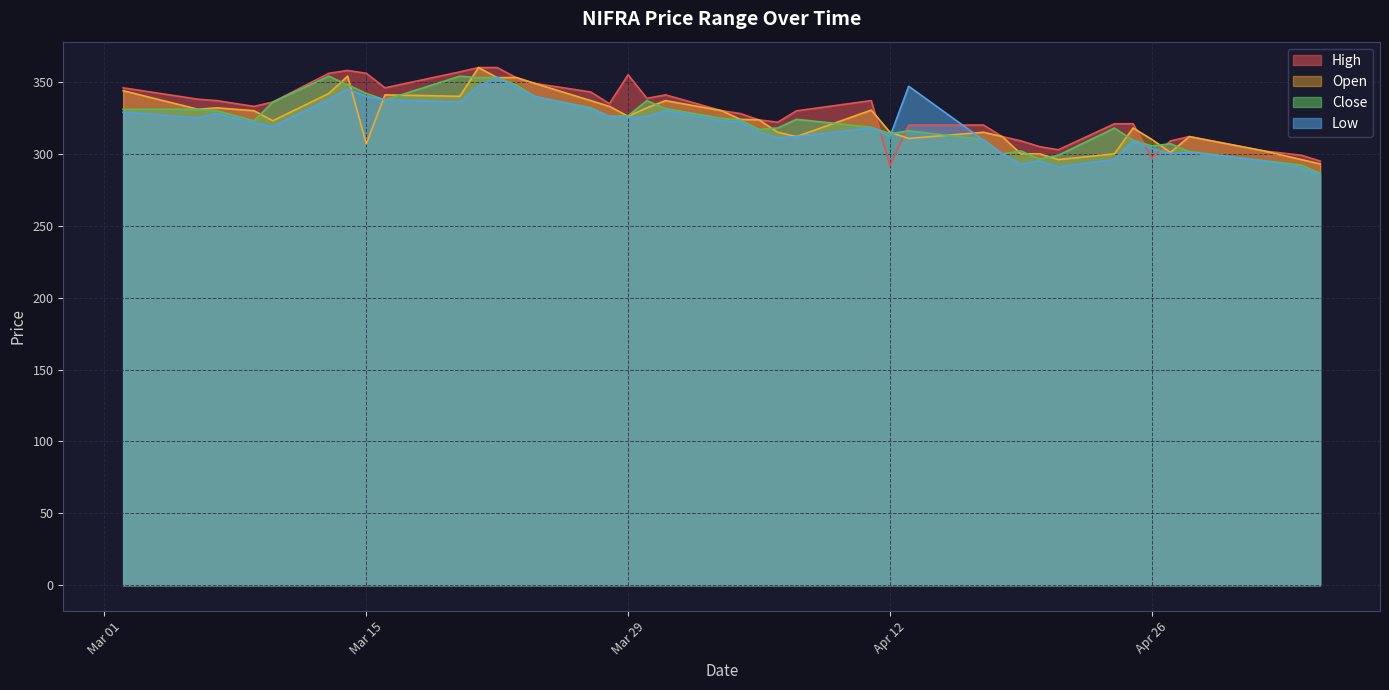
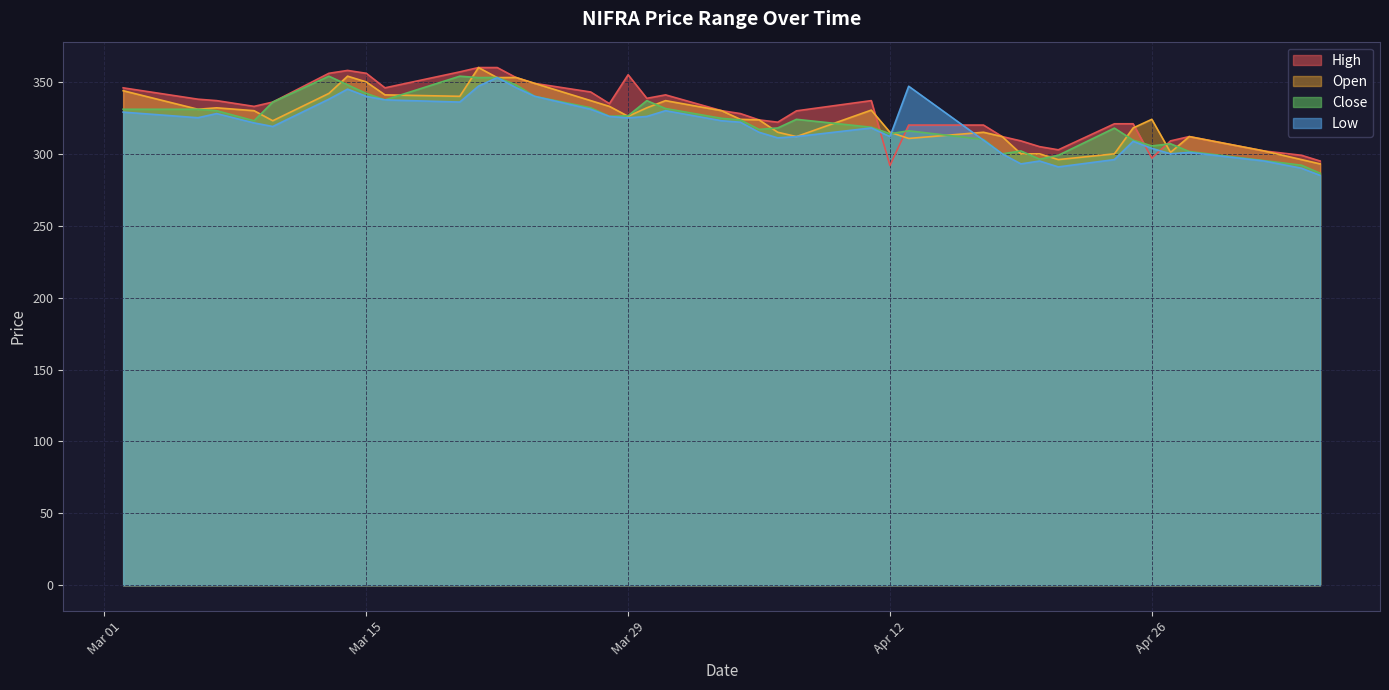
Open, Mar 15: 307 -> 350
Open, Apr 26: 310 -> 324
